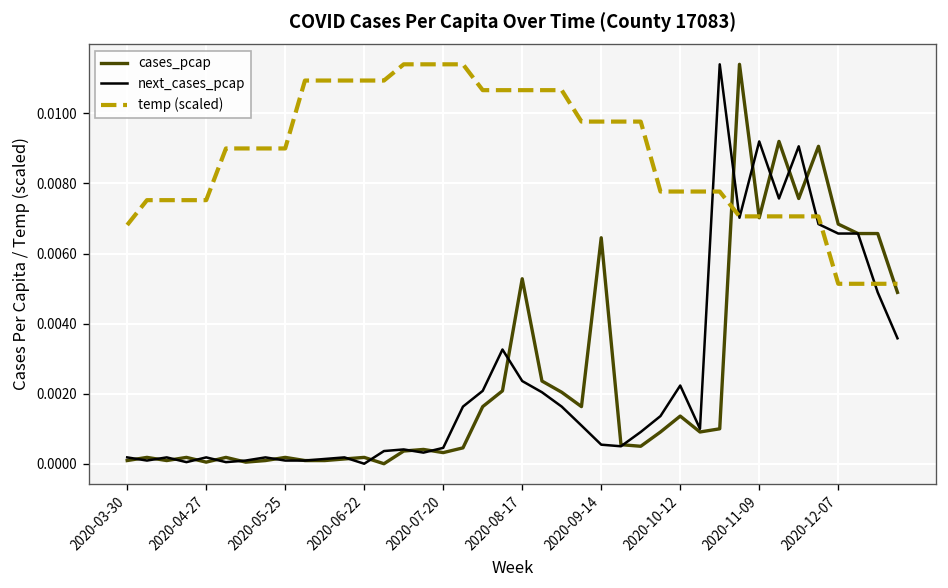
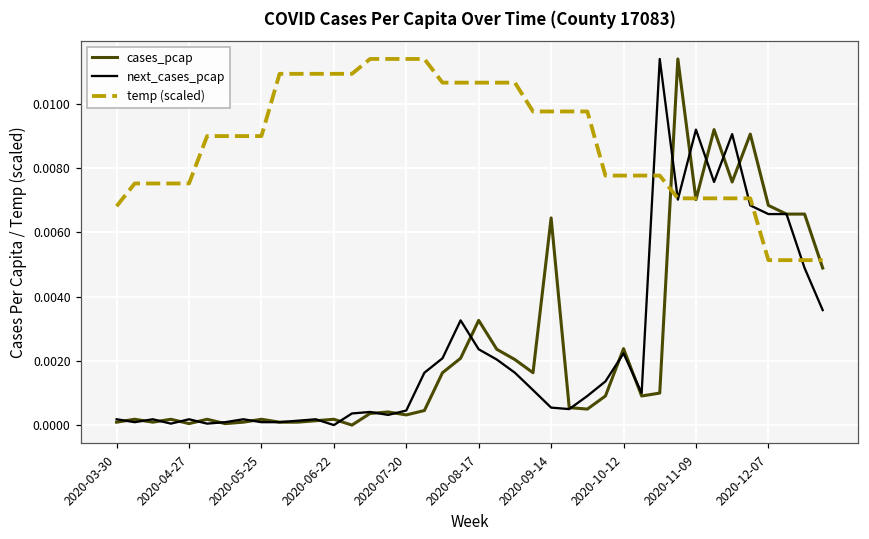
cases_pcap, 2020-08-17: 0.0053 -> 0.0033
cases_pcap, 2020-10-12: 0.0014 -> 0.0024
